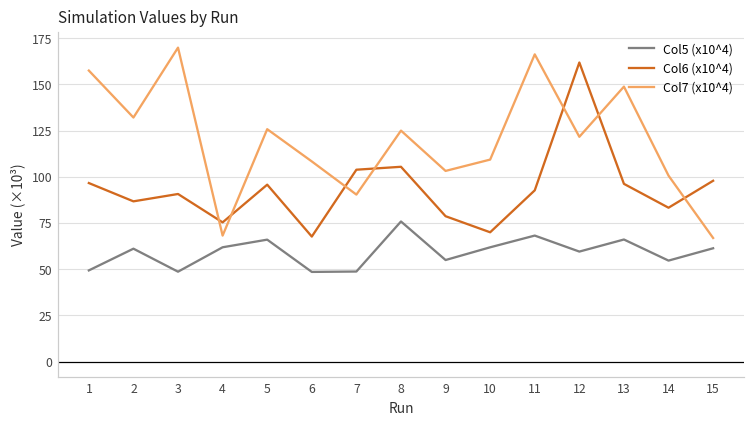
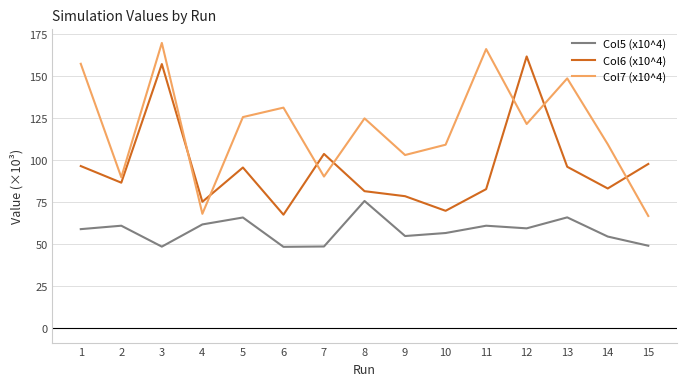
Col5 (x10^4), 1: 49 -> 59
Col7 (x10^4), 2: 132 -> 90
Col6 (x10^4), 3: 91 -> 157
Col7 (x10^4), 6: 108 -> 131
Col6 (x10^4), 8: 105 -> 82
Col5 (x10^4), 10: 62 -> 57
Col5 (x10^4), 11: 68 -> 61
Col6 (x10^4), 11: 93 -> 83
Col7 (x10^4), 14: 101 -> 110
Col5 (x10^4), 15: 61 -> 49
